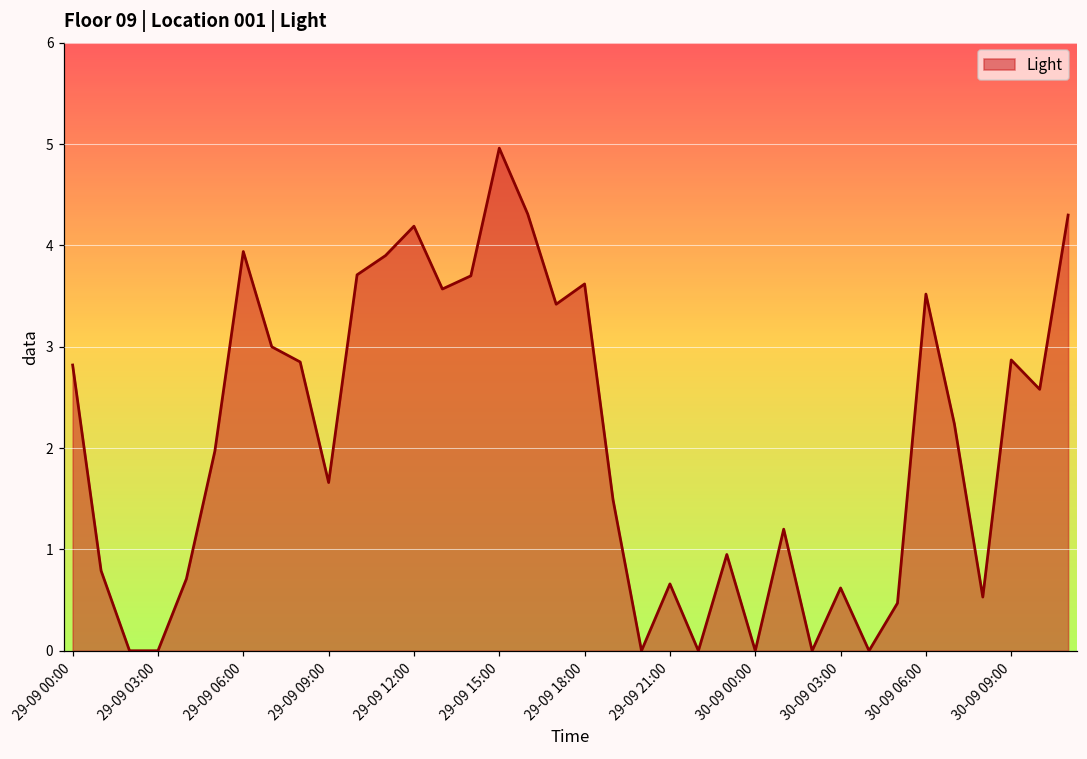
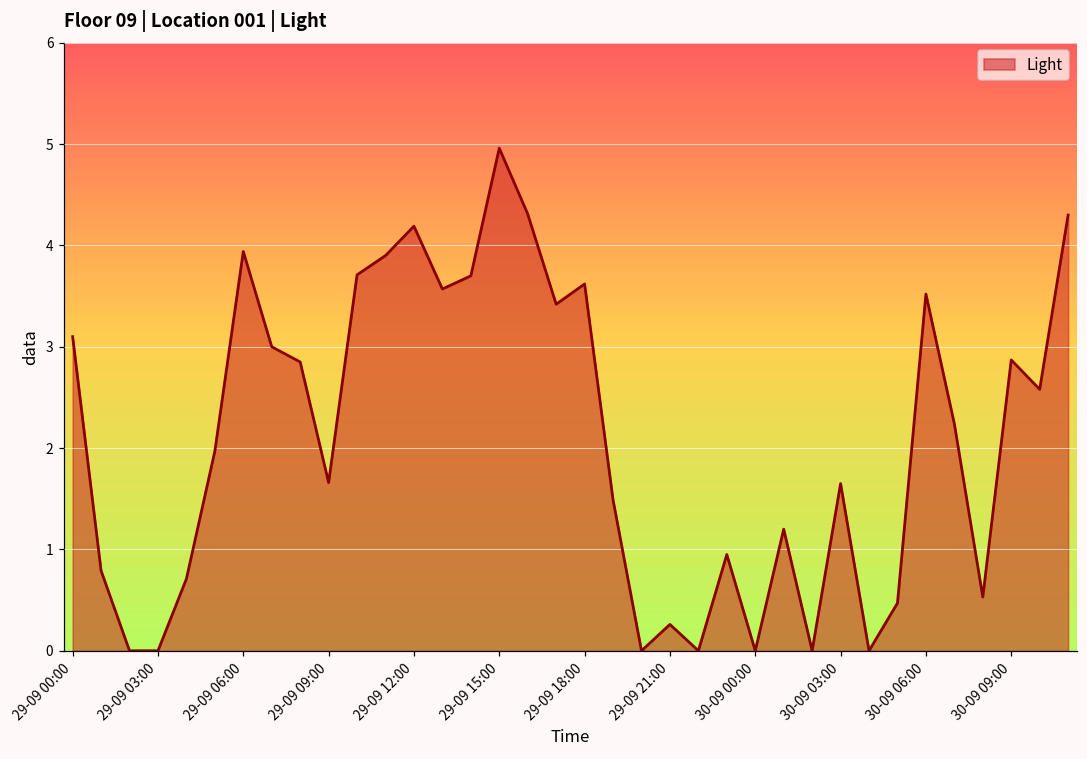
29-09 00:00: 2.8 -> 3.1
29-09 21:00: 0.7 -> 0.3
30-09 03:00: 0.6 -> 1.7
